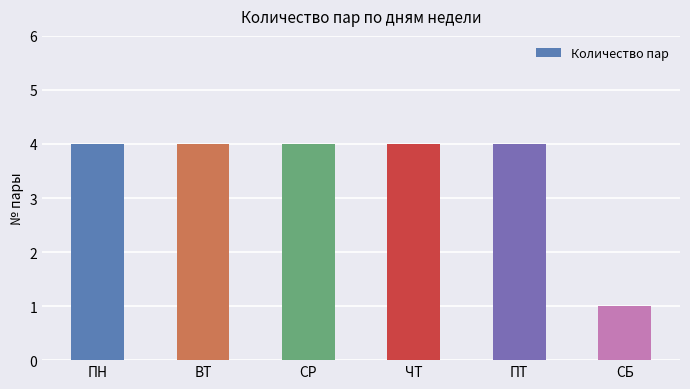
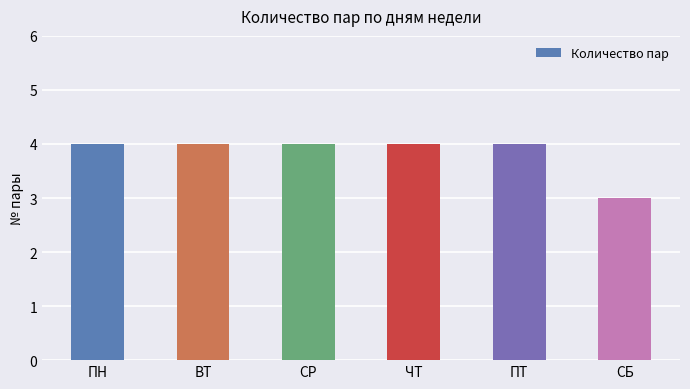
СБ: 1 -> 3
